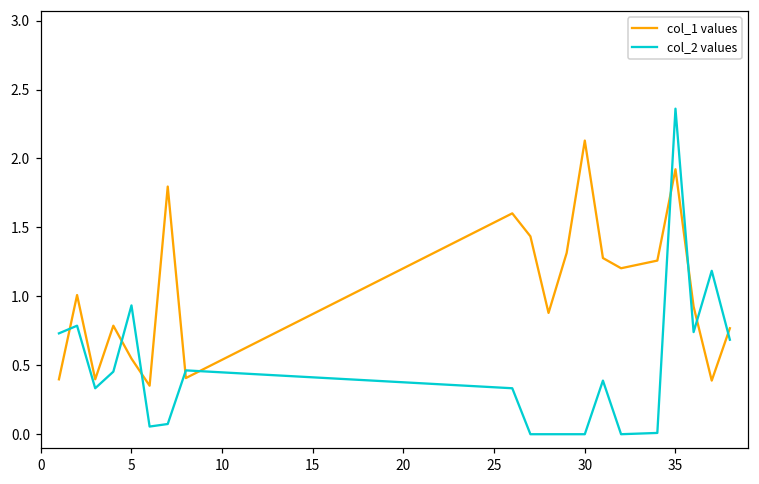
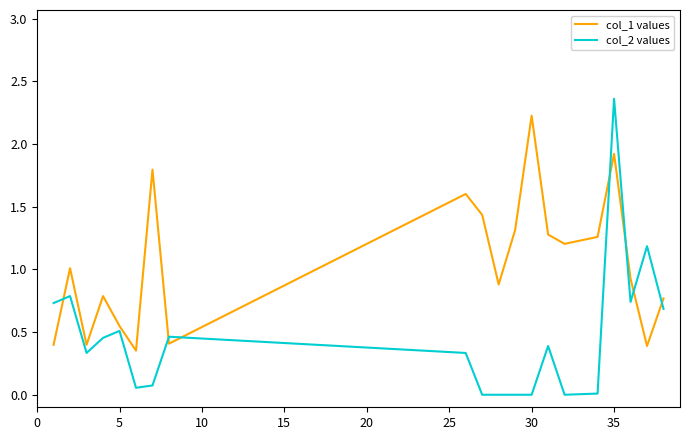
col_2 values, 5: 0.93 -> 0.51
col_1 values, 30: 2.13 -> 2.23
